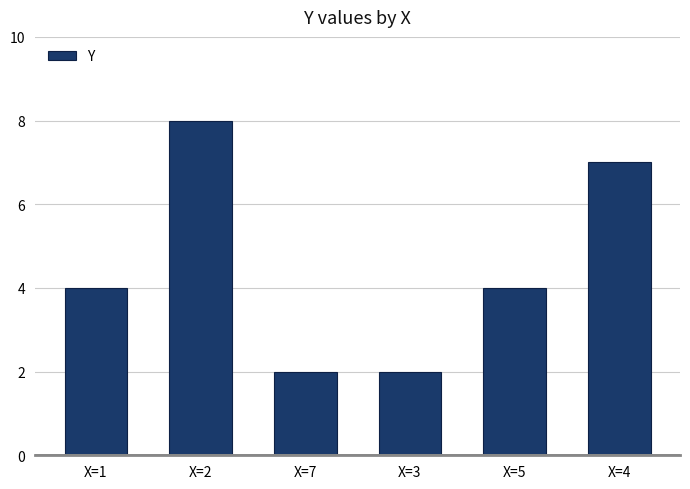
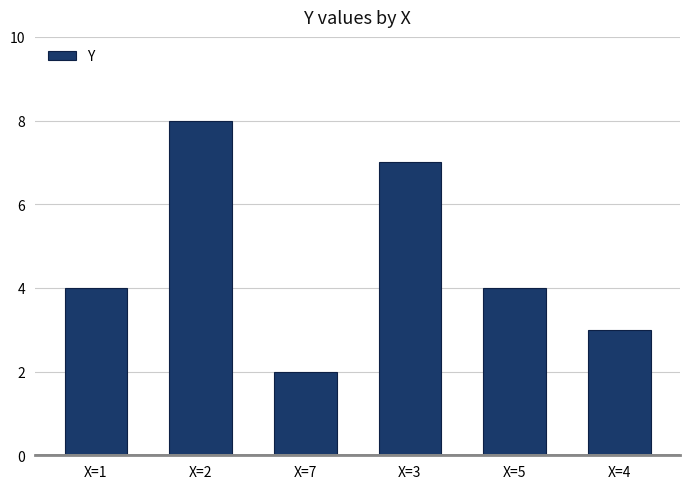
X=3: 2 -> 7
X=4: 7 -> 3
